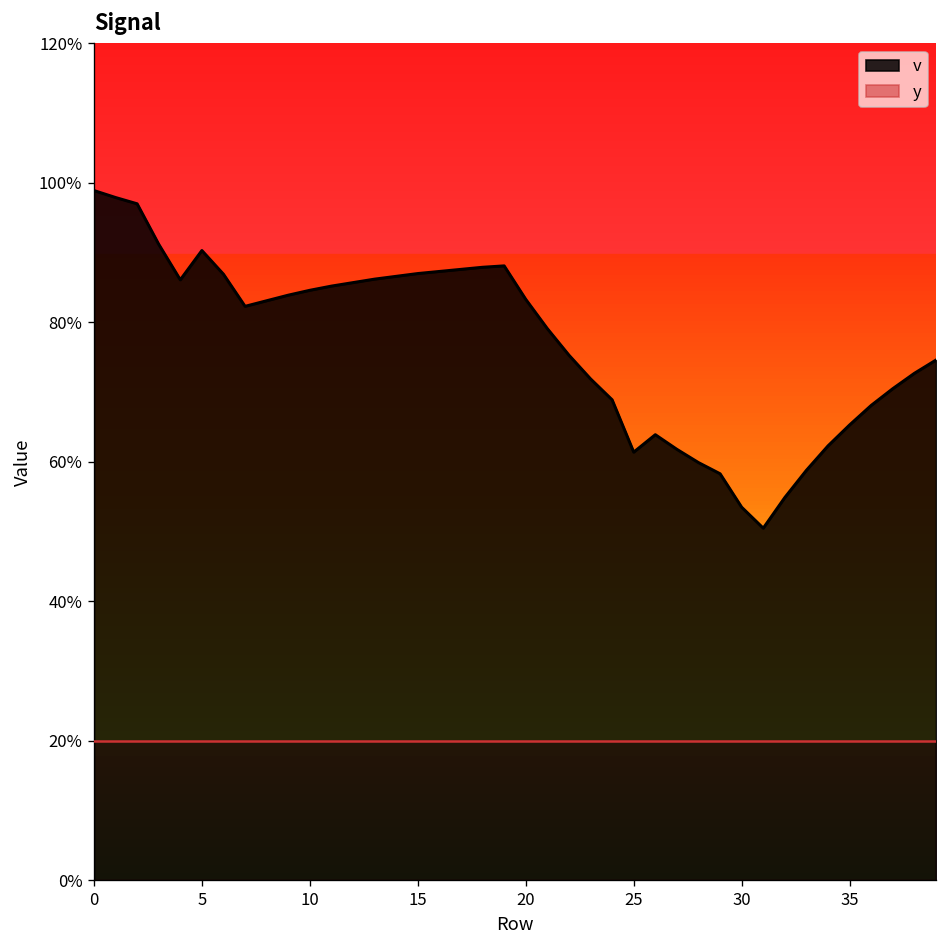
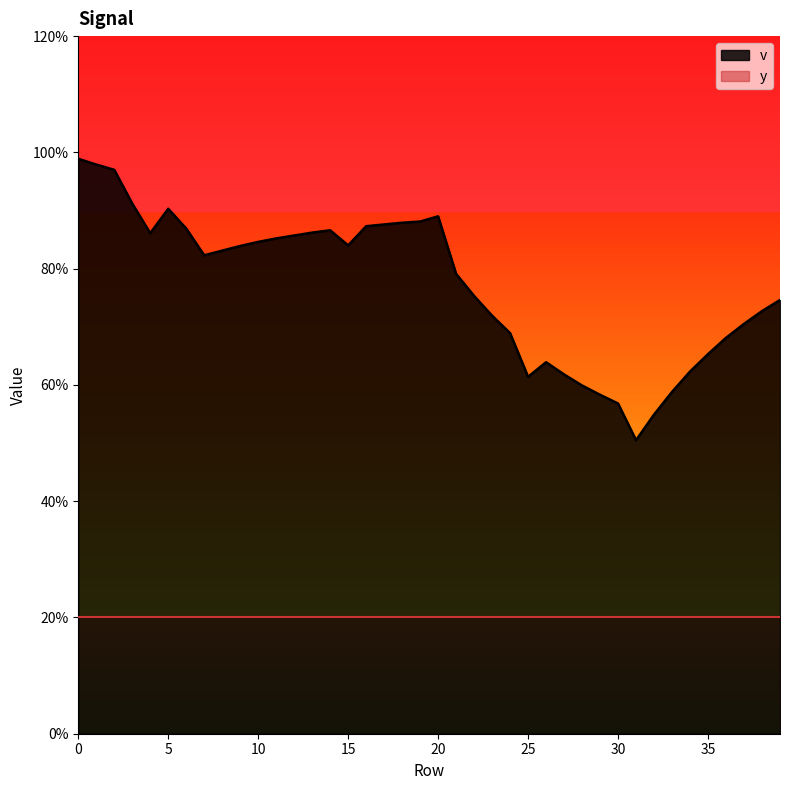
v, 15: 87% -> 84%
v, 20: 83% -> 89%
v, 30: 54% -> 57%
